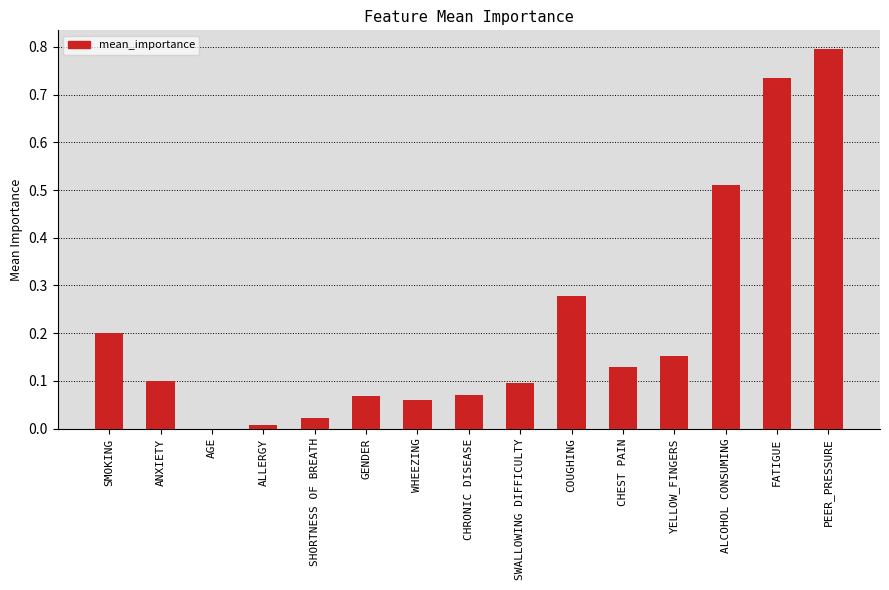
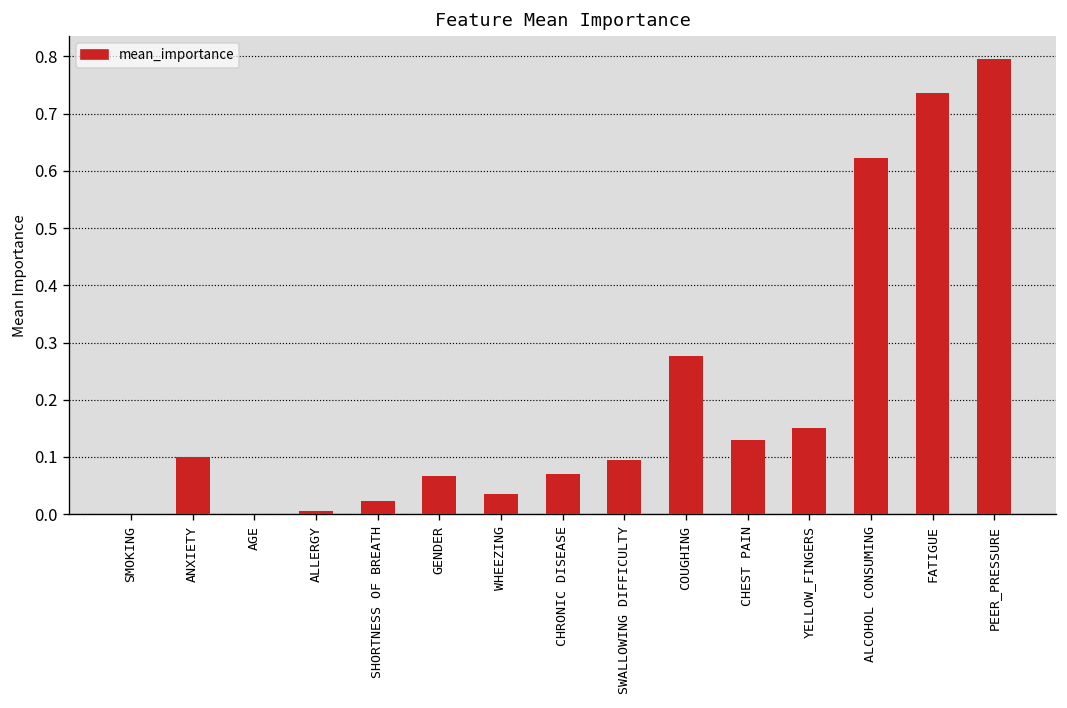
SMOKING: 0.2 -> 0.0
WHEEZING: 0.06 -> 0.04
ALCOHOL CONSUMING: 0.51 -> 0.62
